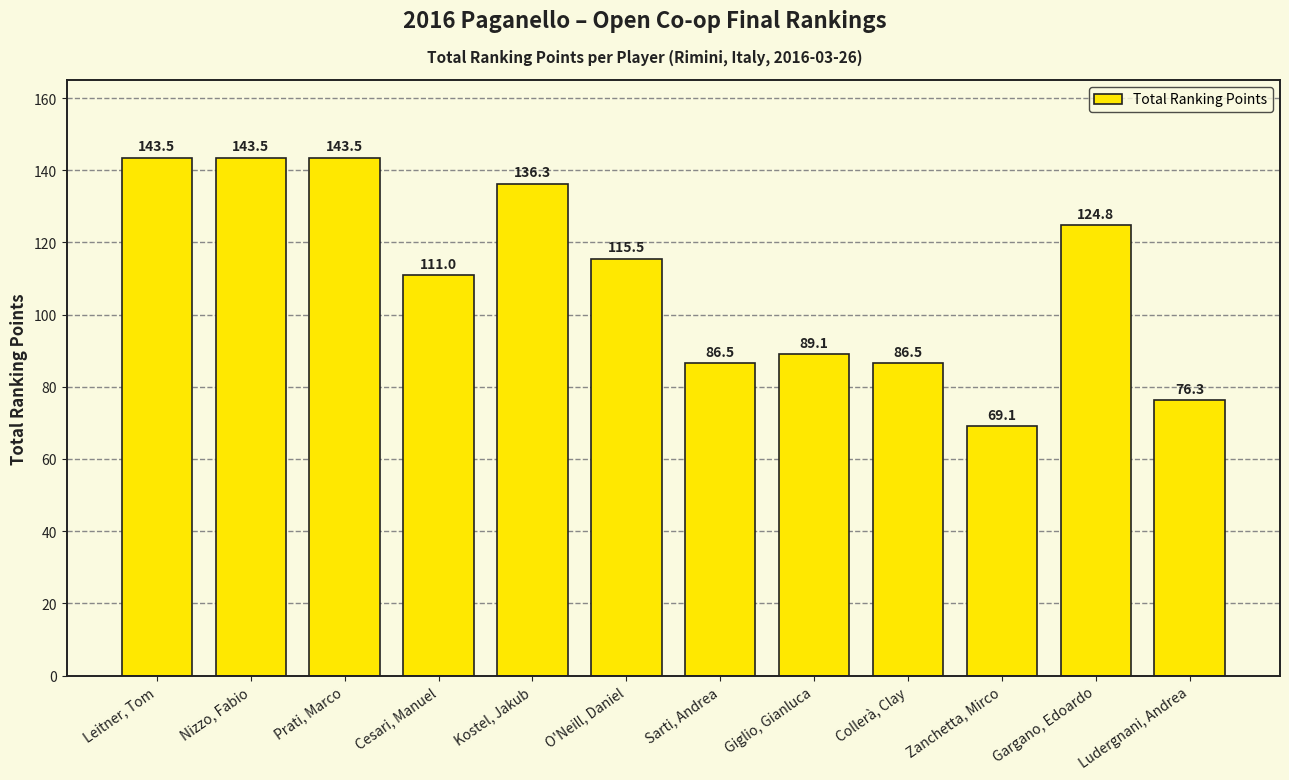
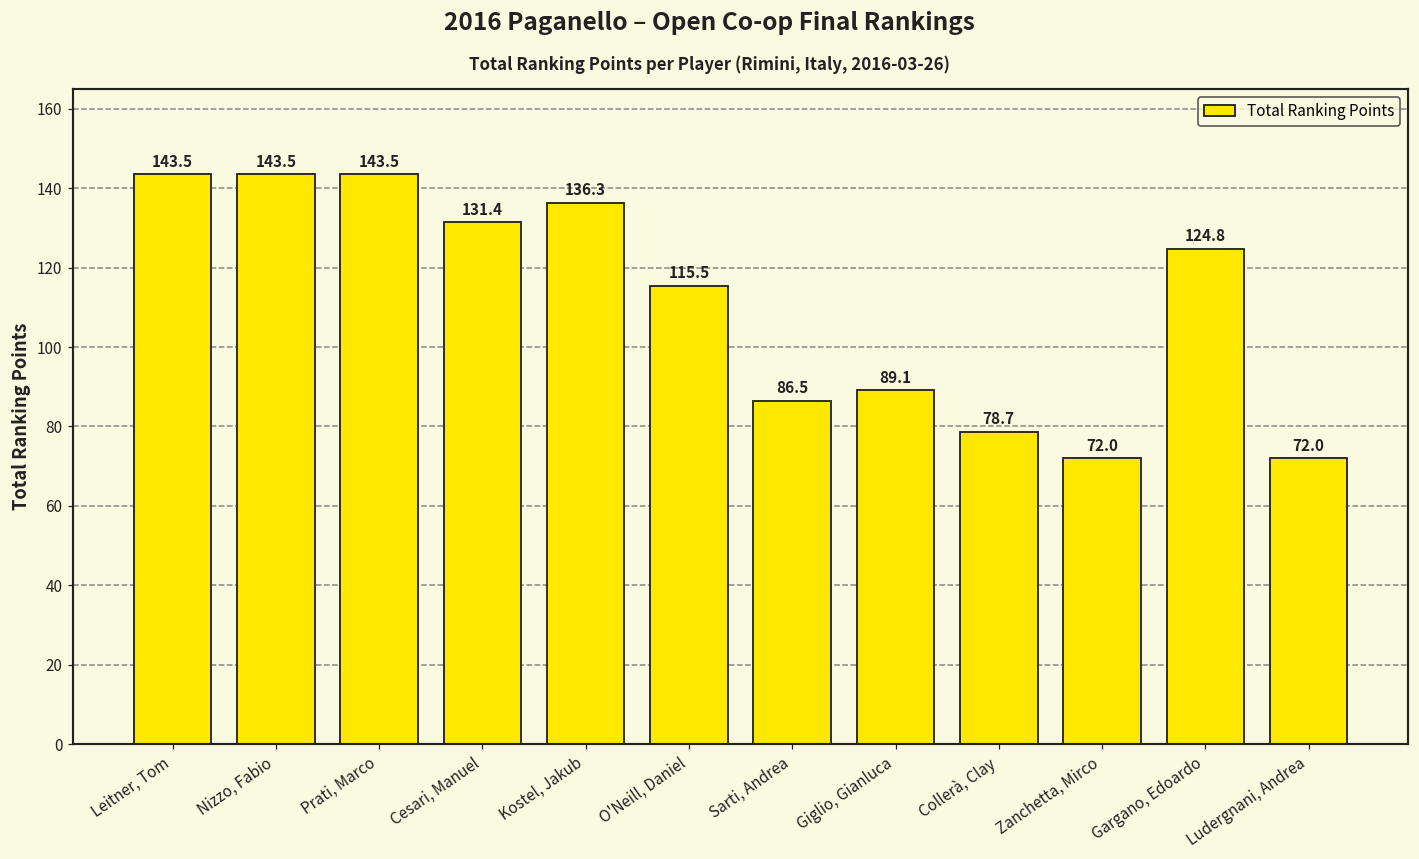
Cesari, Manuel: 111.0 -> 131.4
Collerà, Clay: 86.5 -> 78.7
Zanchetta, Mirco: 69.1 -> 72.0
Ludergnani, Andrea: 76.3 -> 72.0
